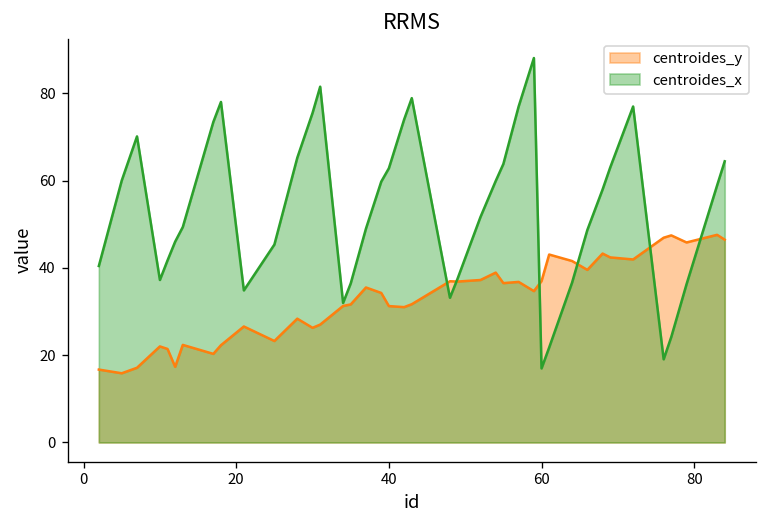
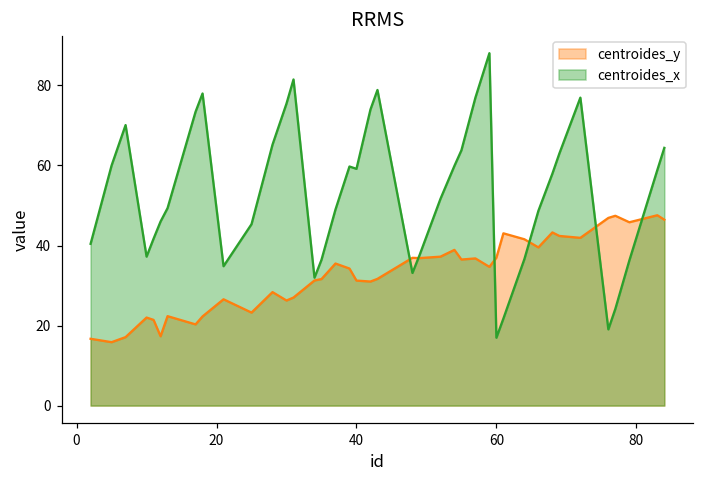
centroides_x, 40: 63 -> 59
